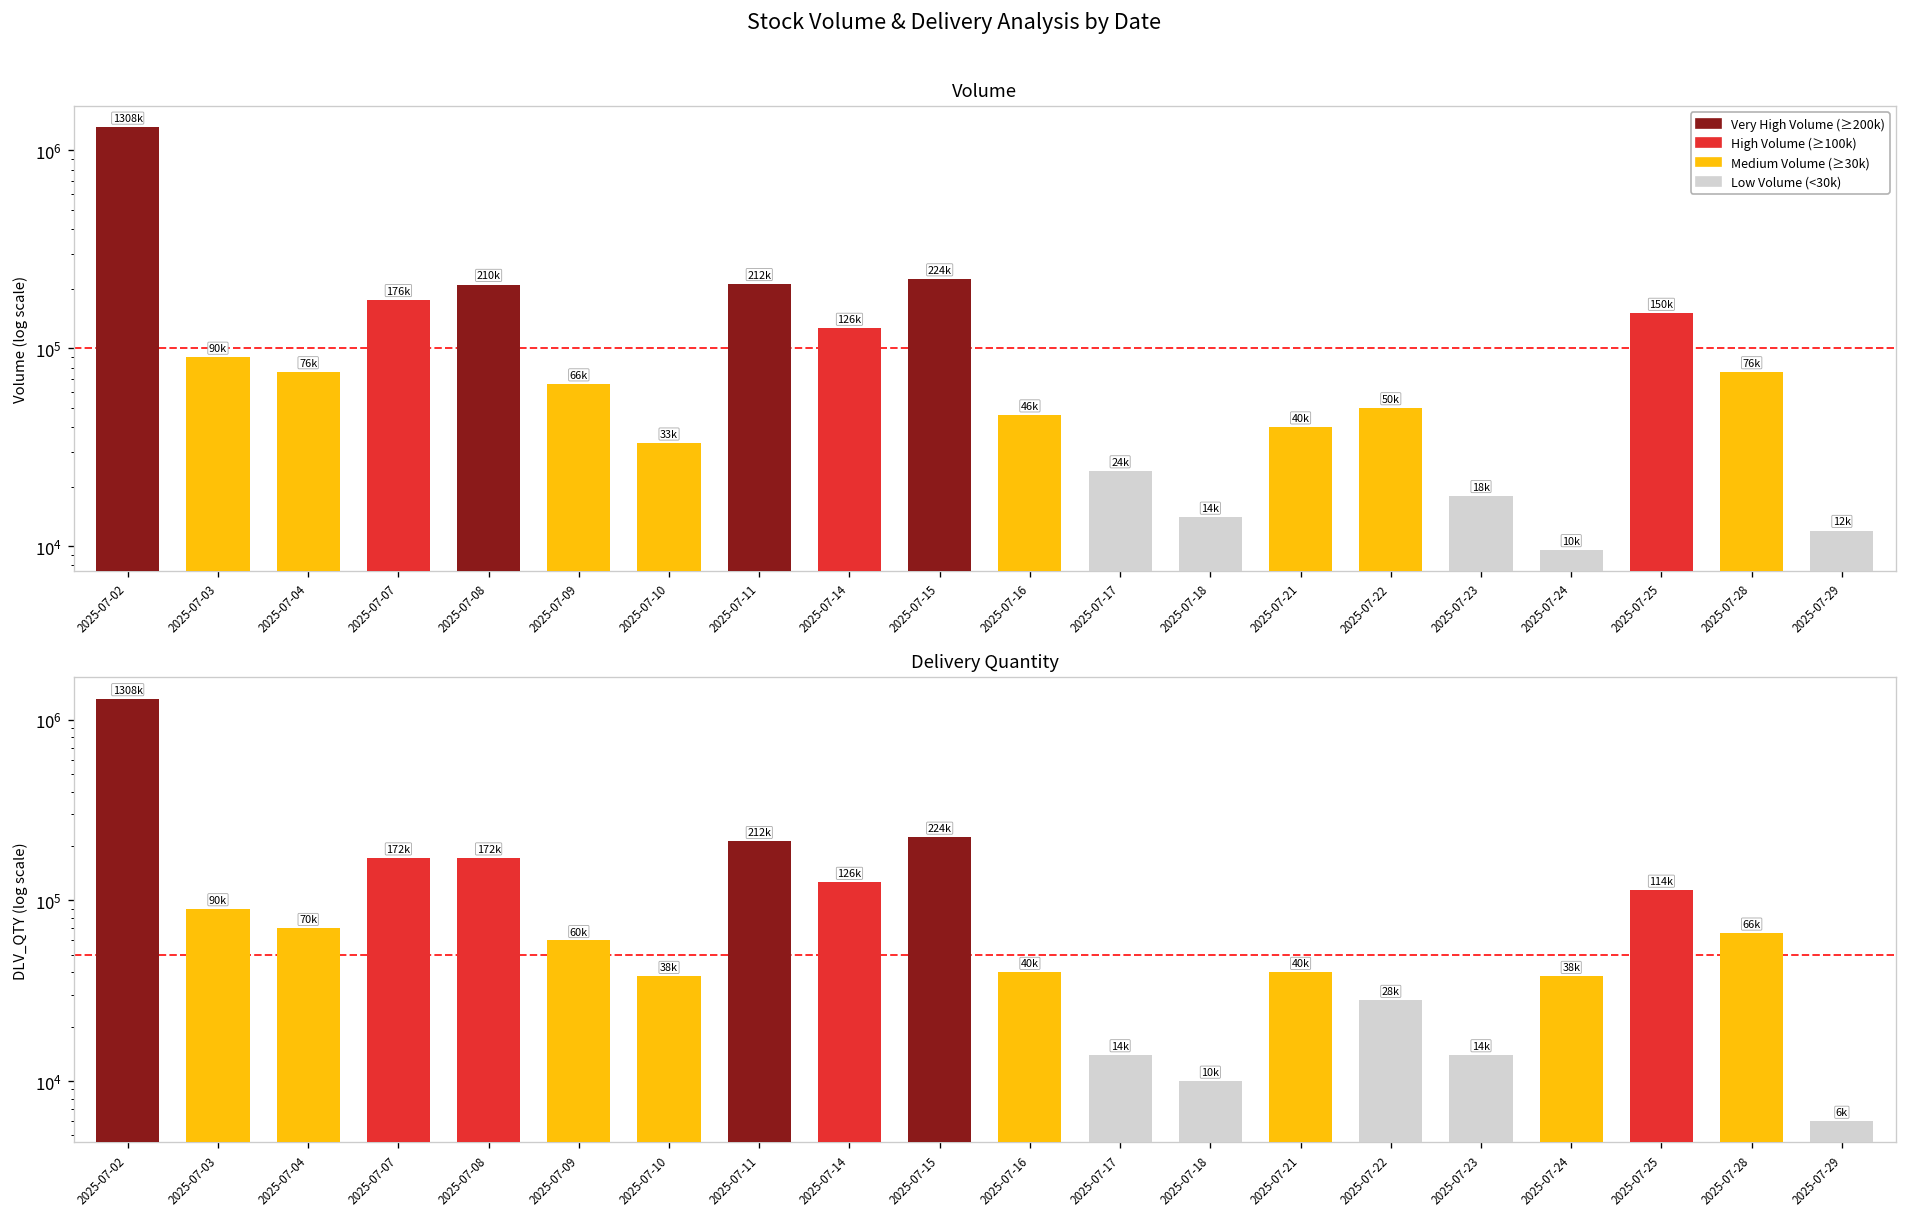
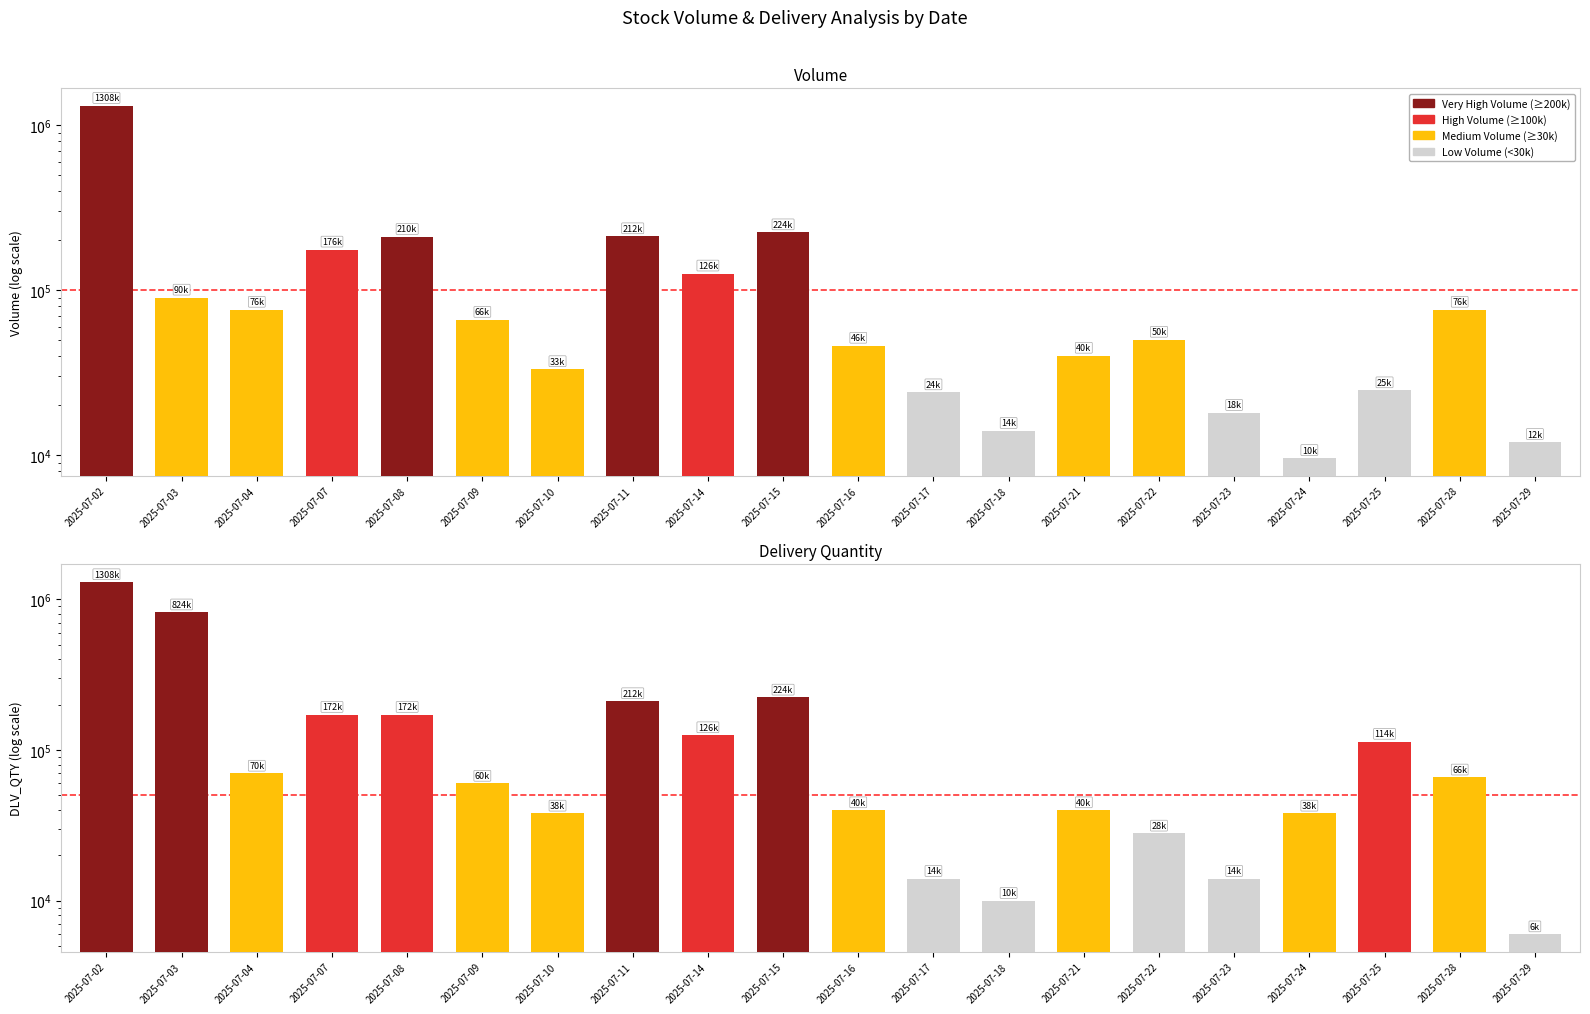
Volume, 2025-07-25: 150k -> 25k
Delivery Quantity, 2025-07-03: 90k -> 824k
